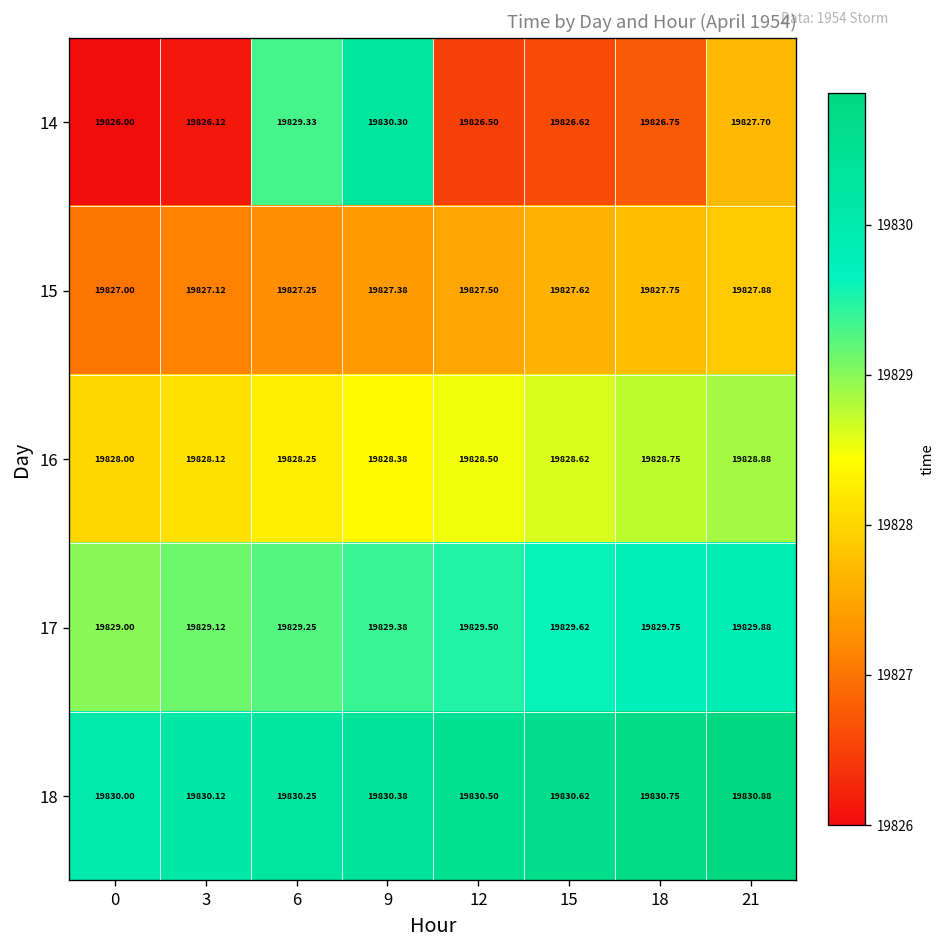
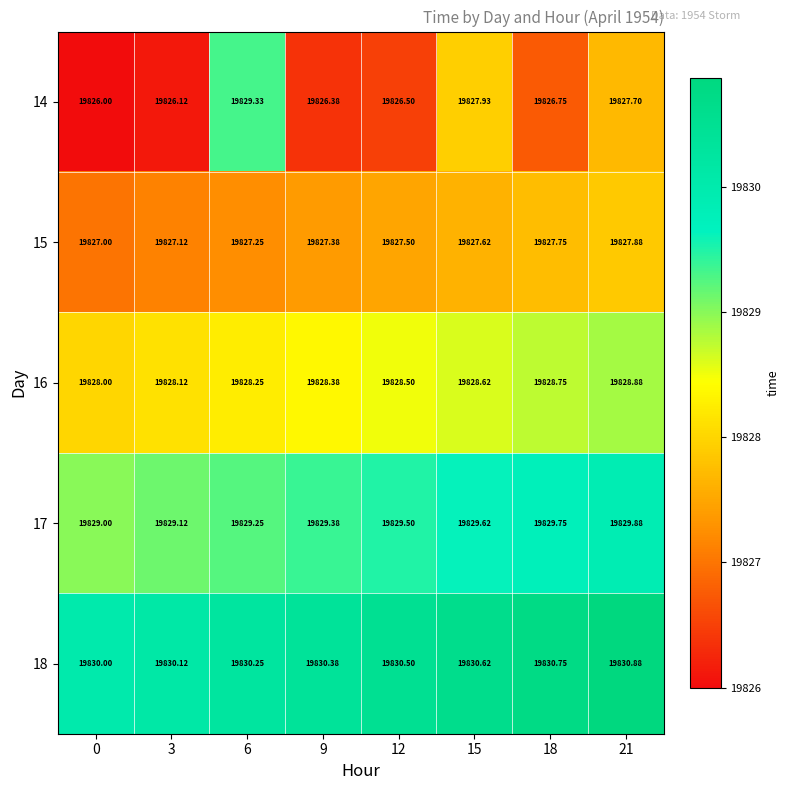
14, 9: 19830.30 -> 19826.38
14, 15: 19826.62 -> 19827.93
